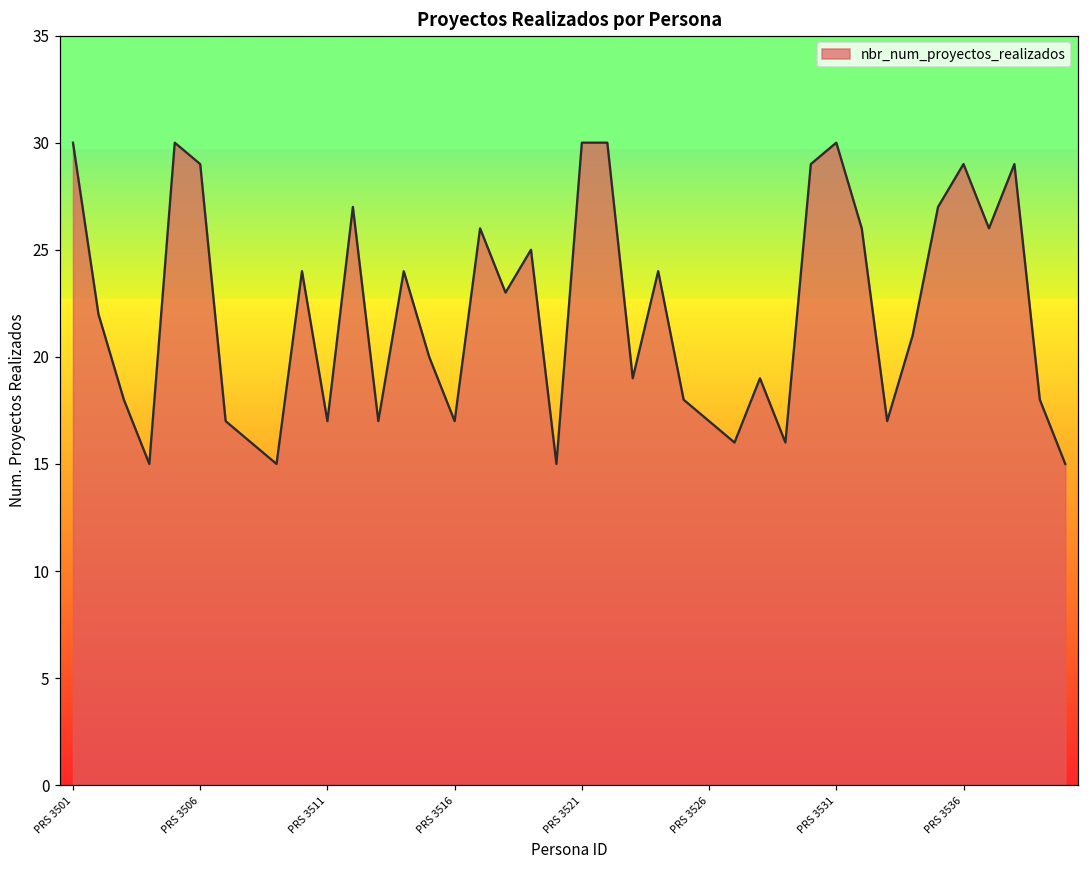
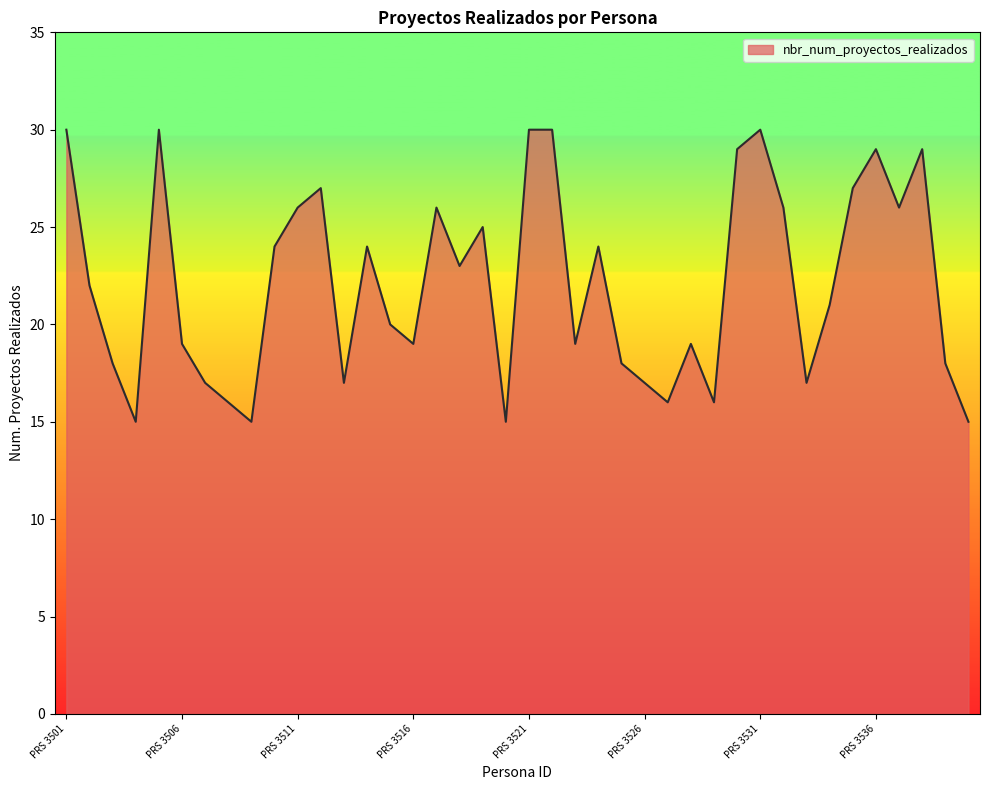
PRS 3506: 29 -> 19
PRS 3511: 17 -> 26
PRS 3516: 17 -> 19
